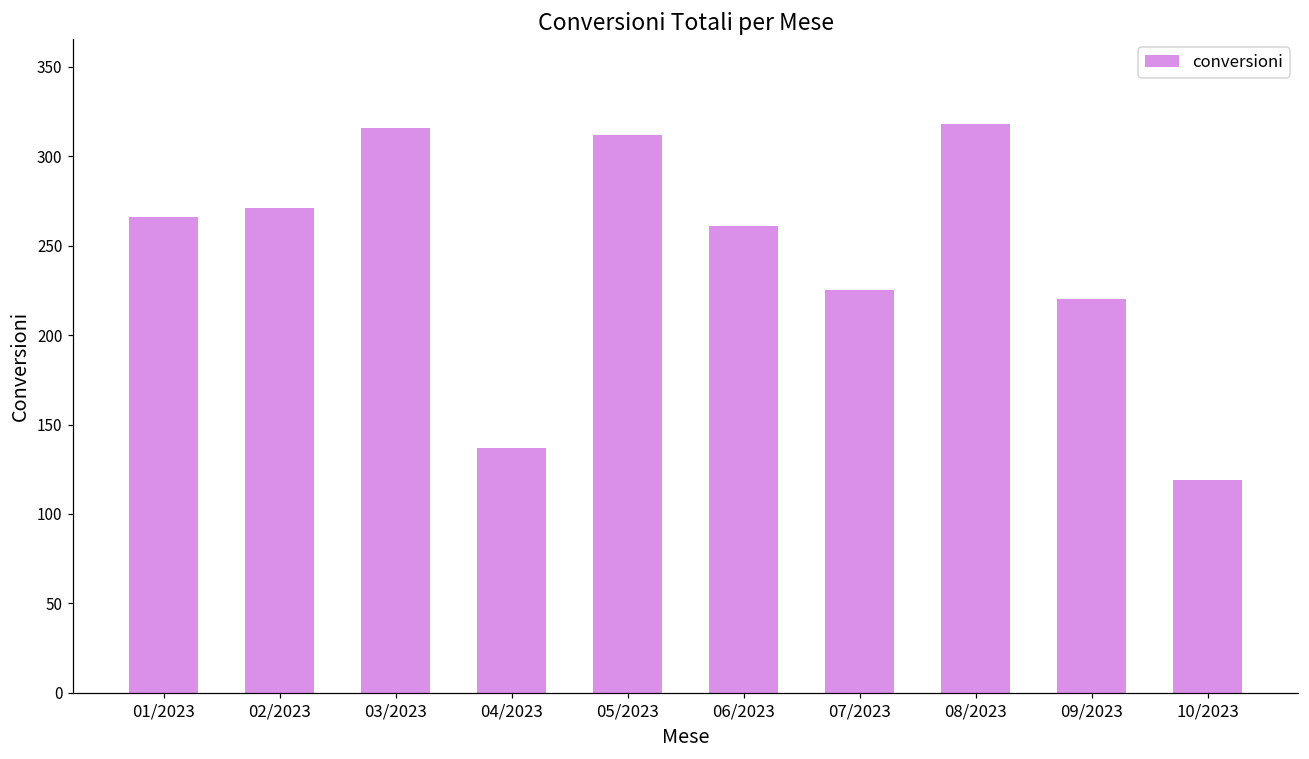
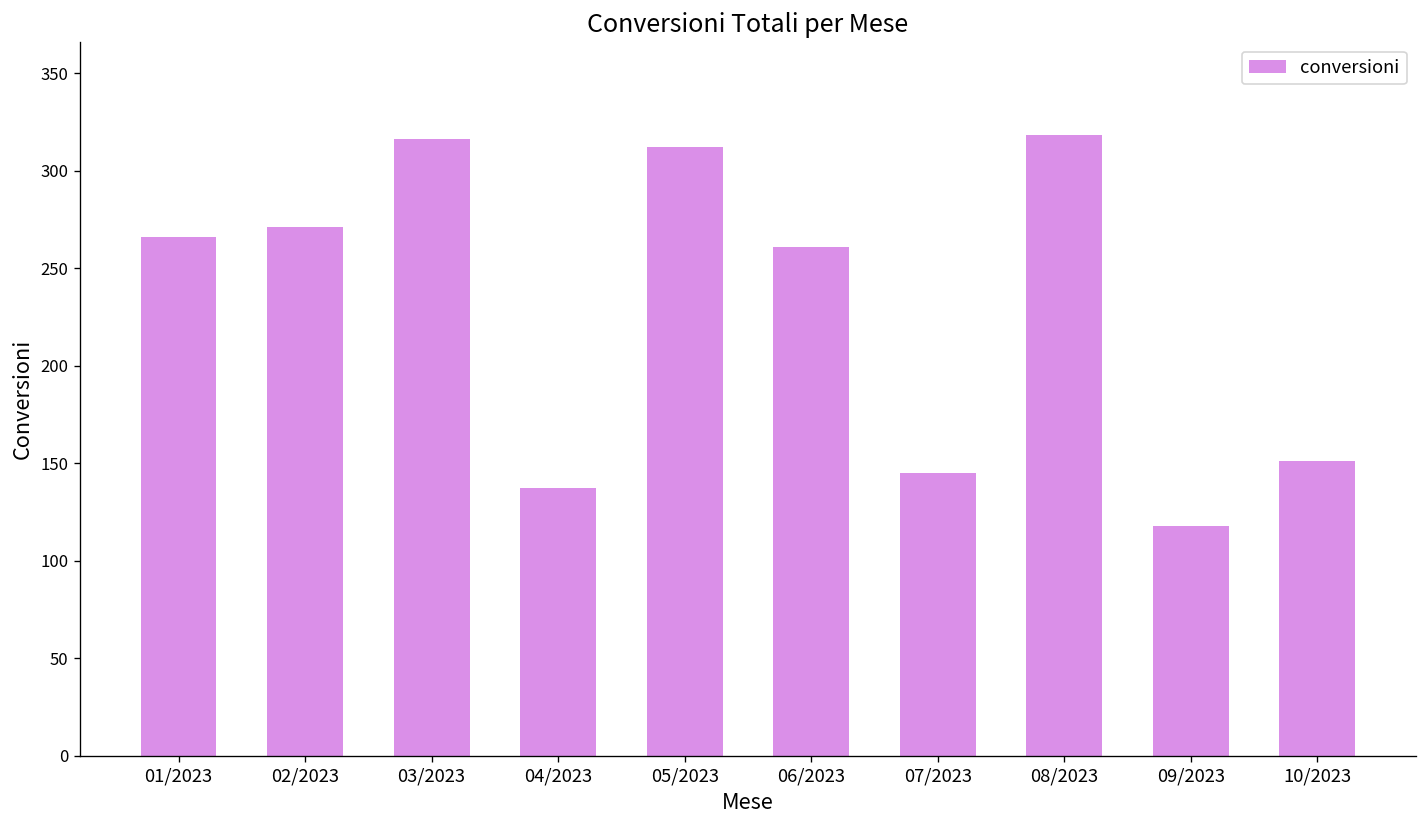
07/2023: 225 -> 145
09/2023: 220 -> 118
10/2023: 119 -> 151
